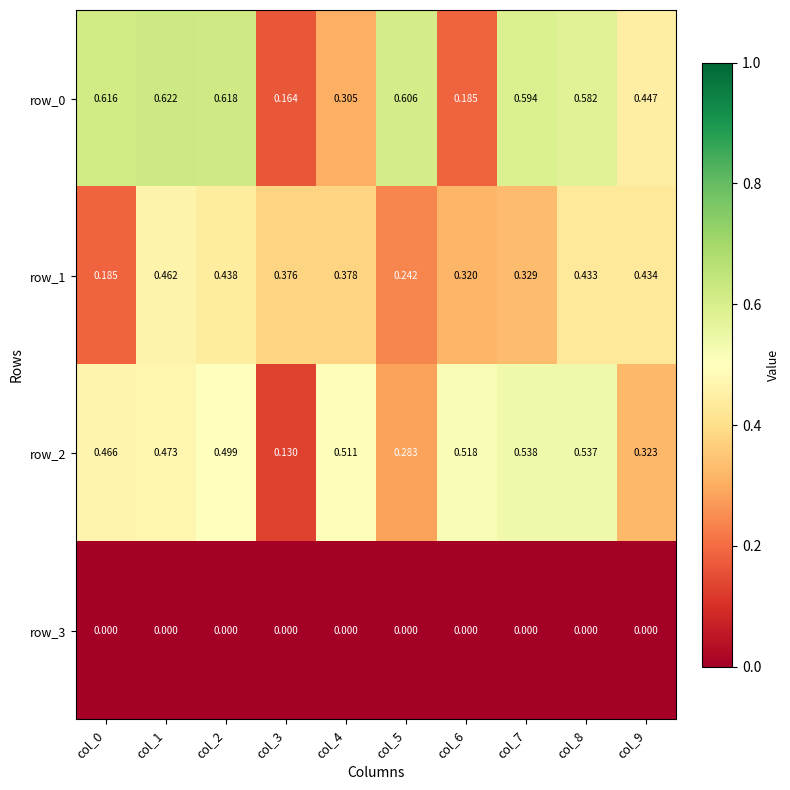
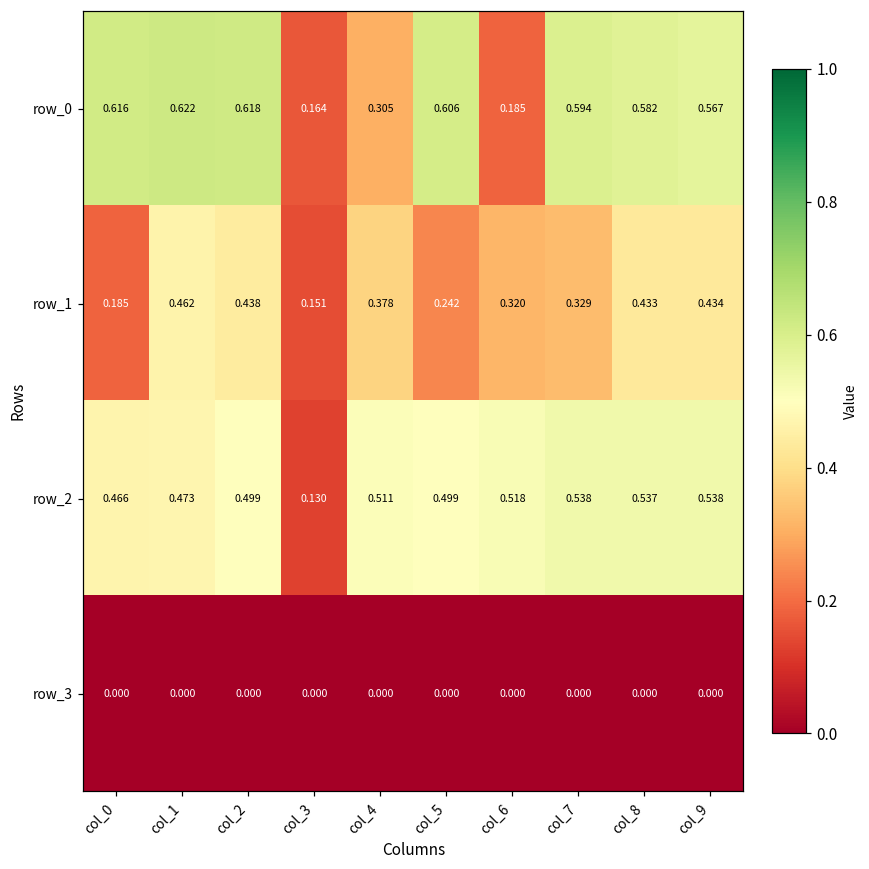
row_0, col_9: 0.447 -> 0.567
row_1, col_3: 0.376 -> 0.151
row_2, col_5: 0.283 -> 0.499
row_2, col_9: 0.323 -> 0.538
